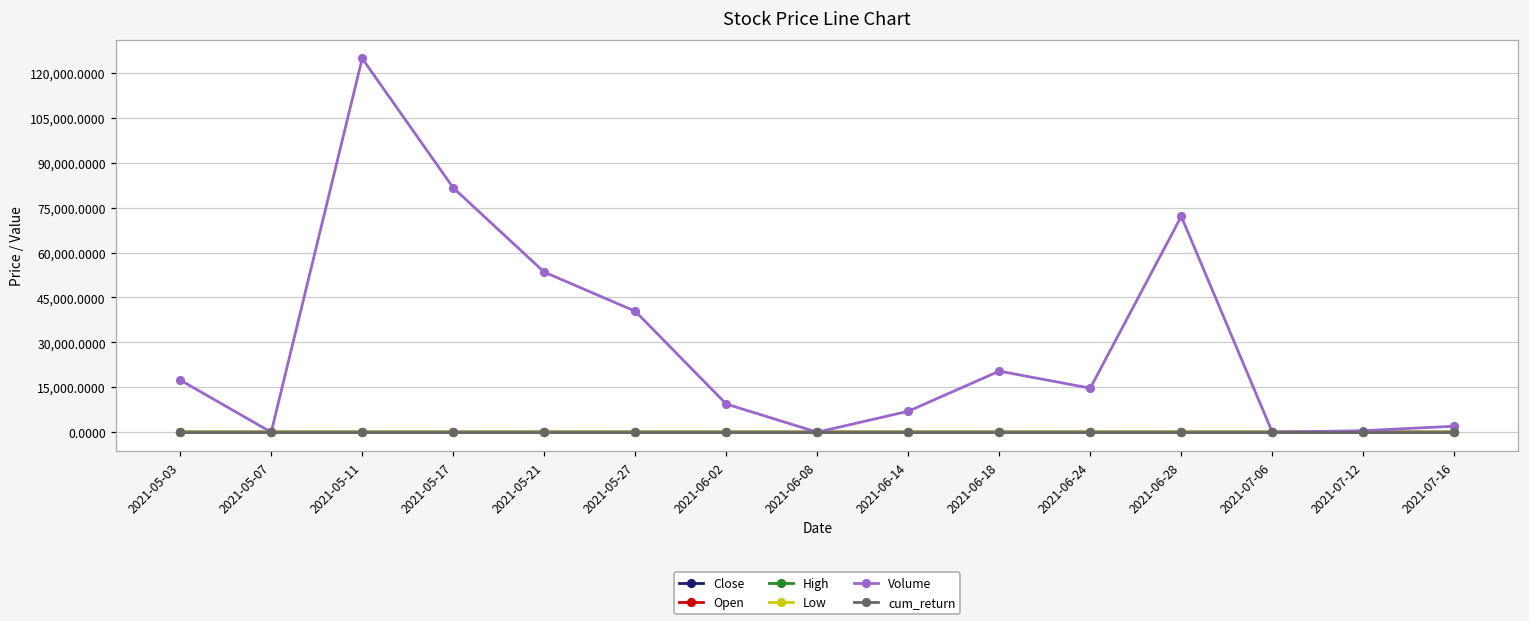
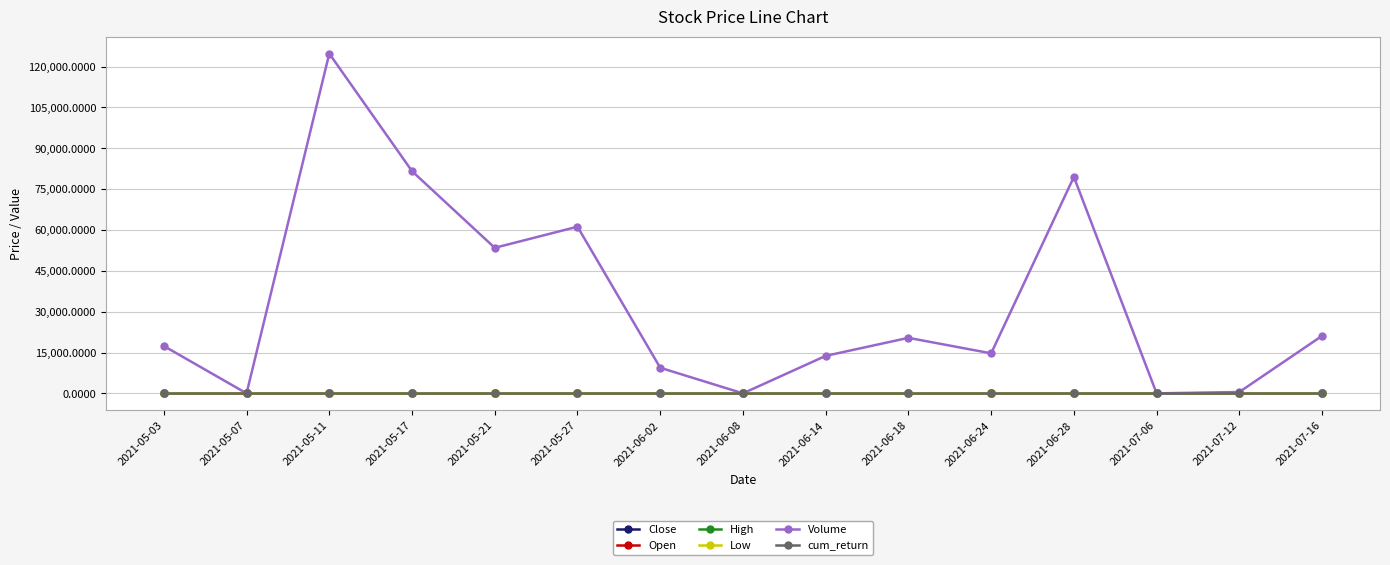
Volume, 2021-05-27: 40,000 -> 61,000
Volume, 2021-06-14: 7,000 -> 14,000
Volume, 2021-06-28: 72,000 -> 80,000
Volume, 2021-07-16: 2,000 -> 21,000
